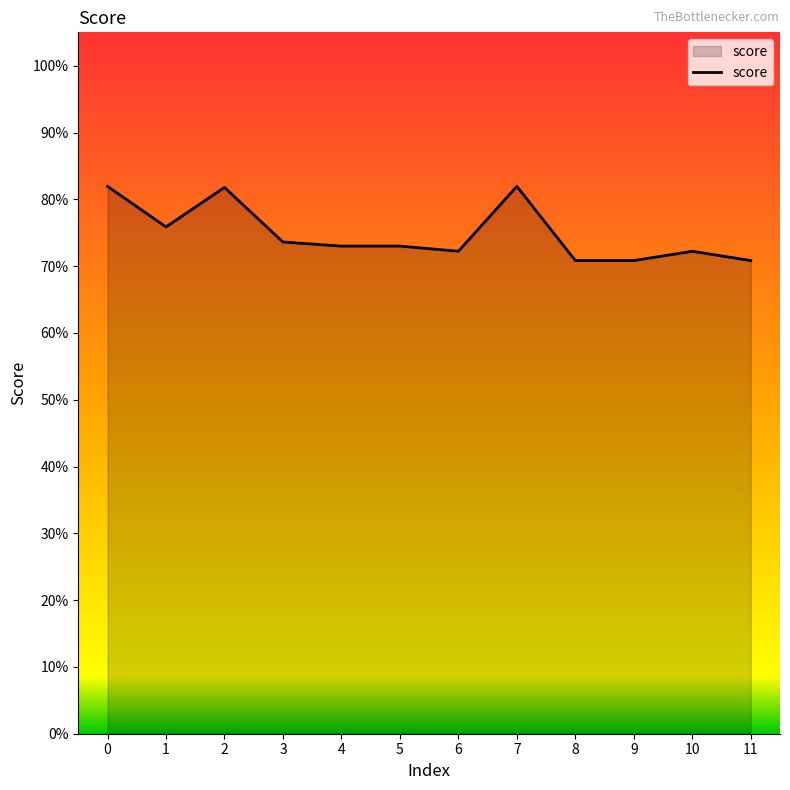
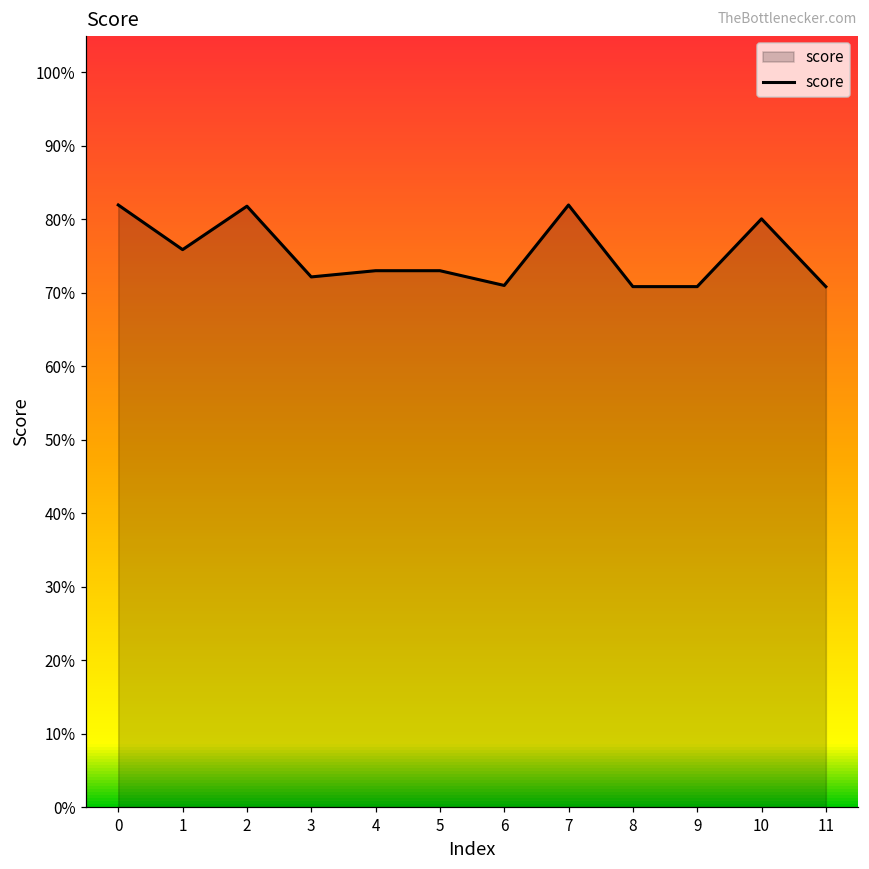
3: 74% -> 72%
6: 72% -> 71%
10: 72% -> 80%
